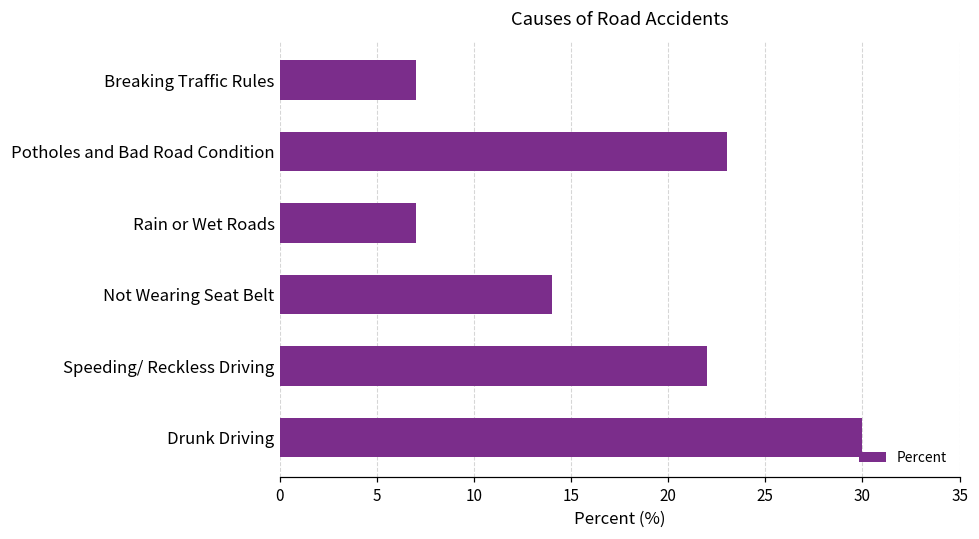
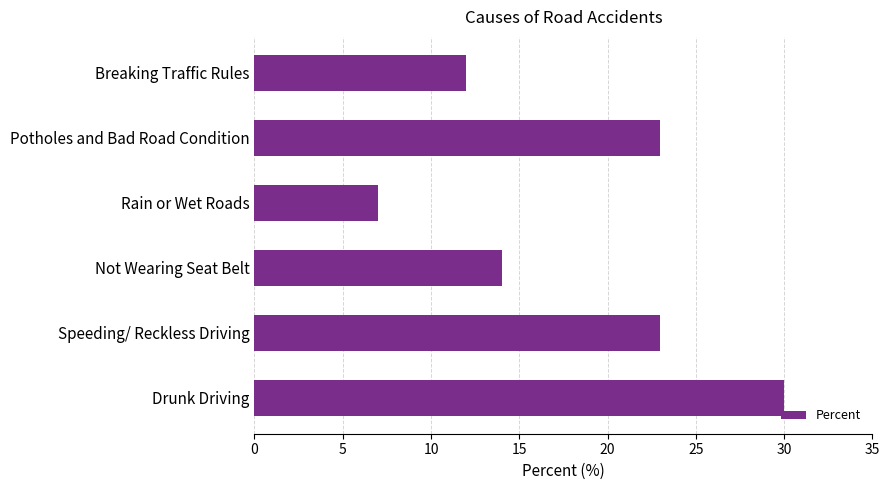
Breaking Traffic Rules: 7 -> 12
Speeding/ Reckless Driving: 22 -> 23
